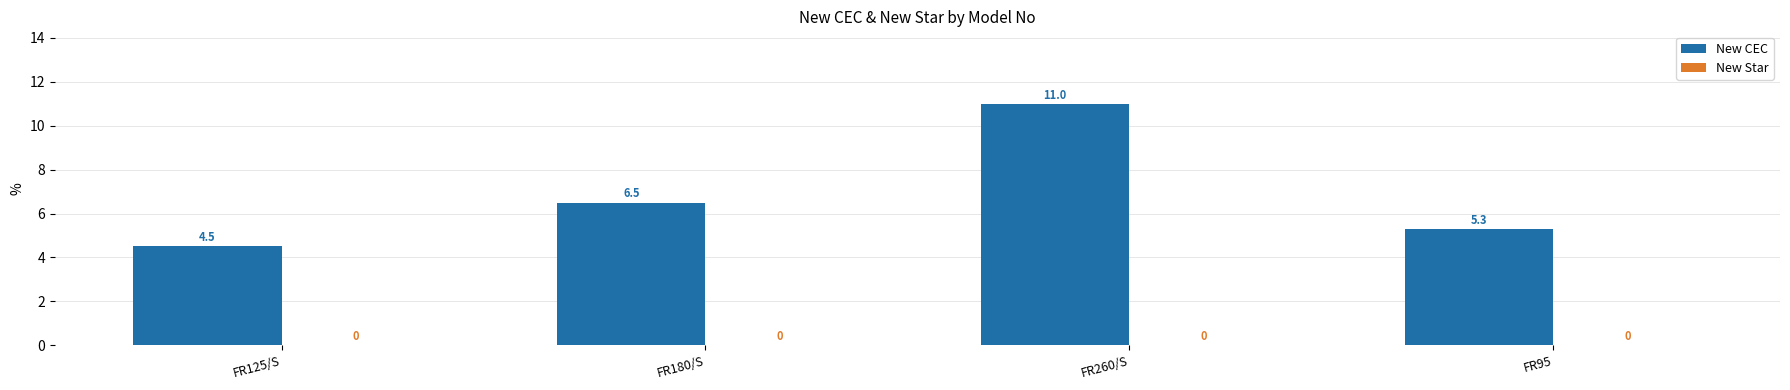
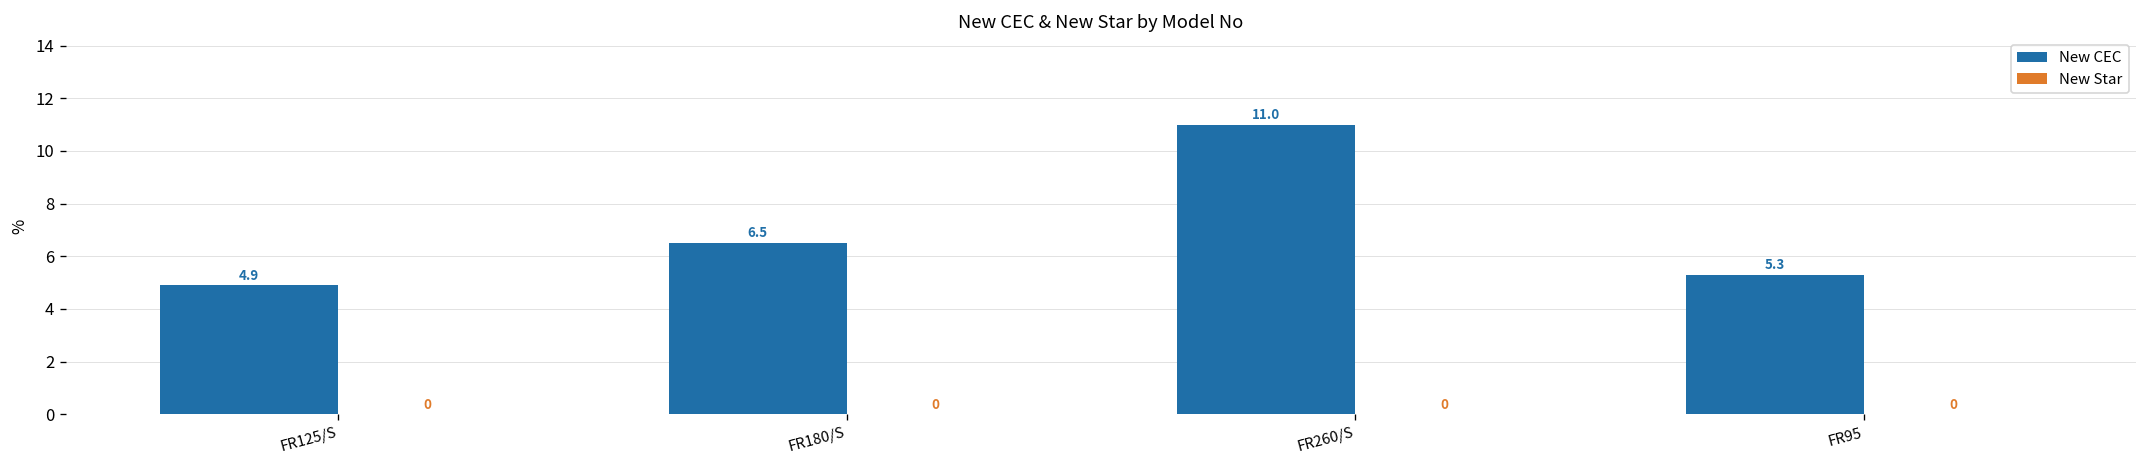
New CEC, FR125/S: 4.5 -> 4.9
